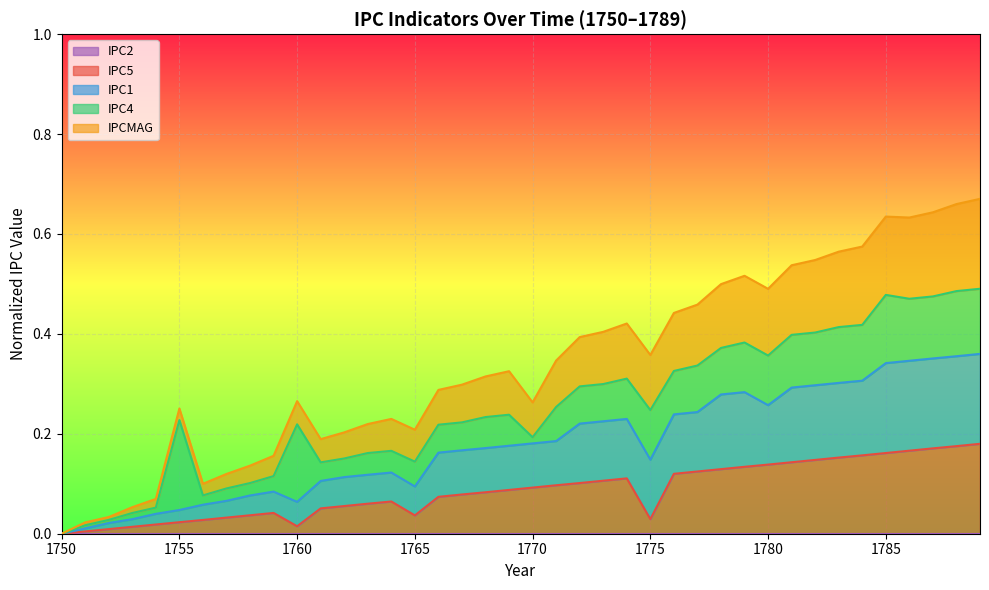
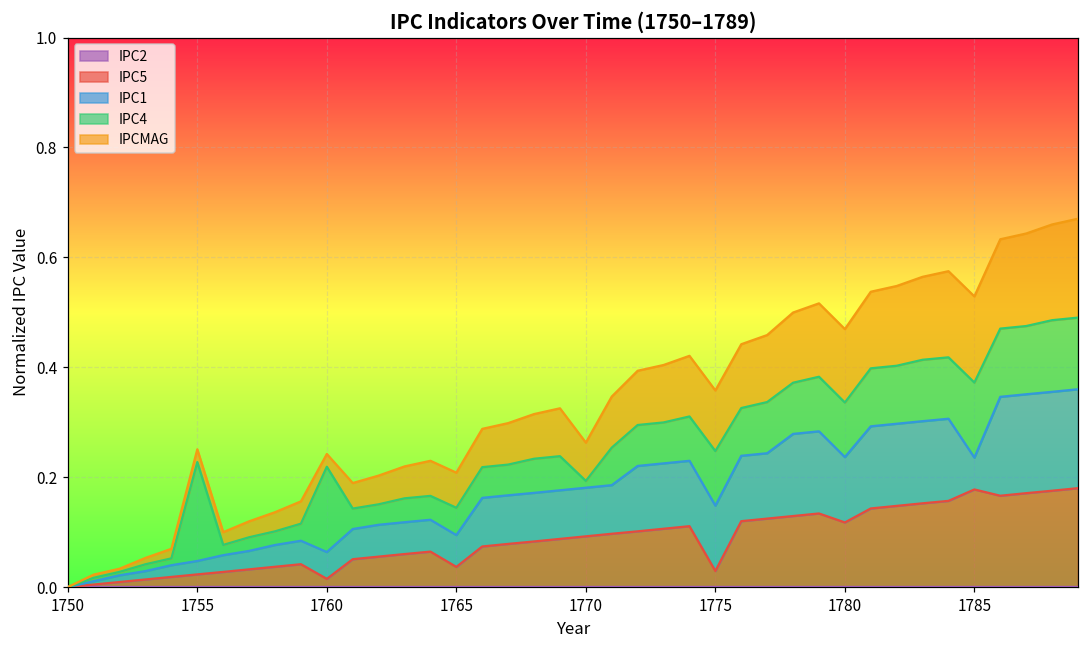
IPCMAG, 1760: 0.05 -> 0.02
IPC5, 1780: 0.14 -> 0.12
IPC5, 1785: 0.16 -> 0.18
IPC1, 1785: 0.18 -> 0.06
